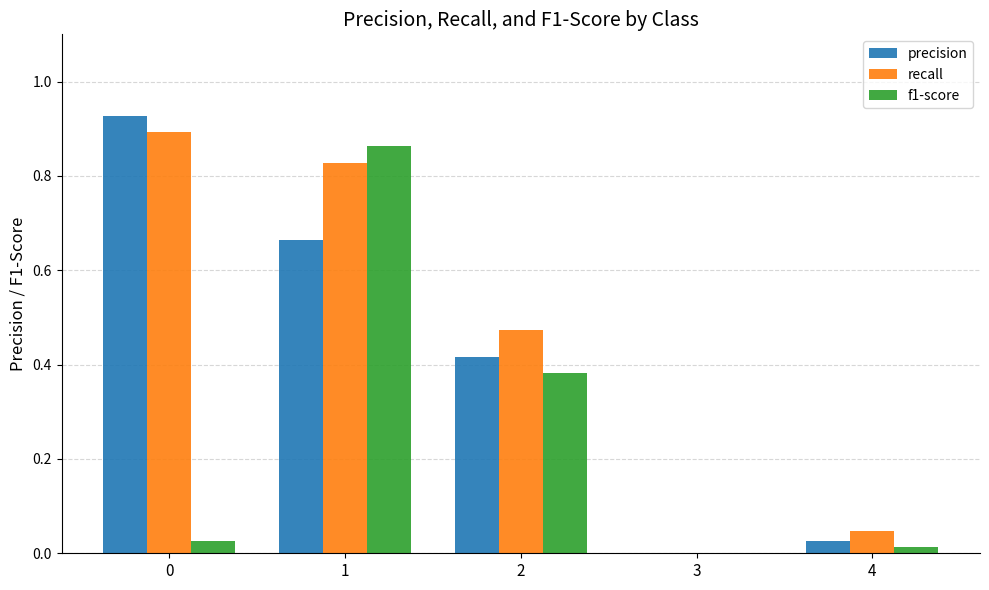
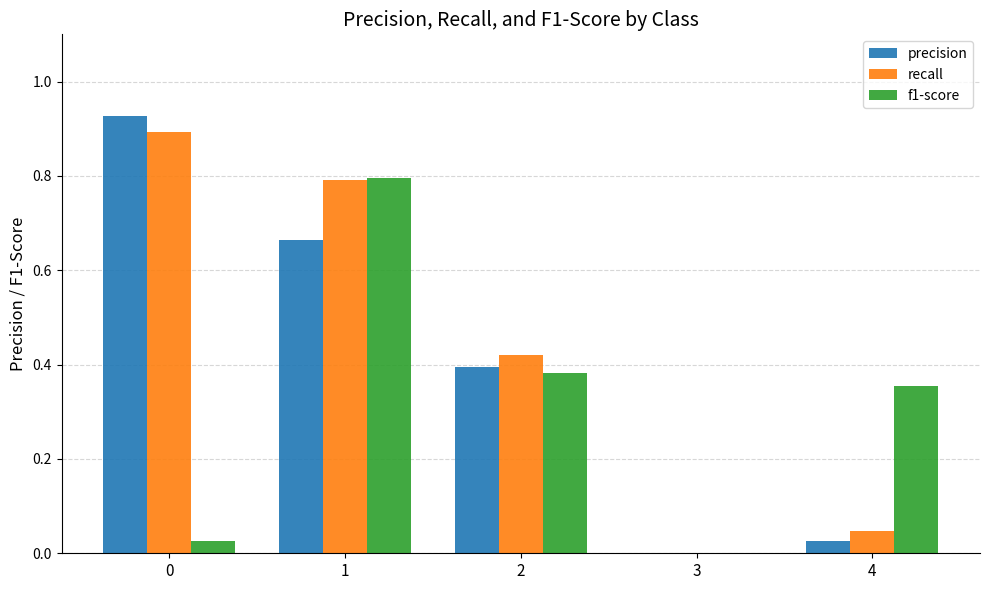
recall, 1: 0.83 -> 0.79
f1-score, 1: 0.86 -> 0.80
precision, 2: 0.42 -> 0.40
recall, 2: 0.47 -> 0.42
f1-score, 4: 0.01 -> 0.36
